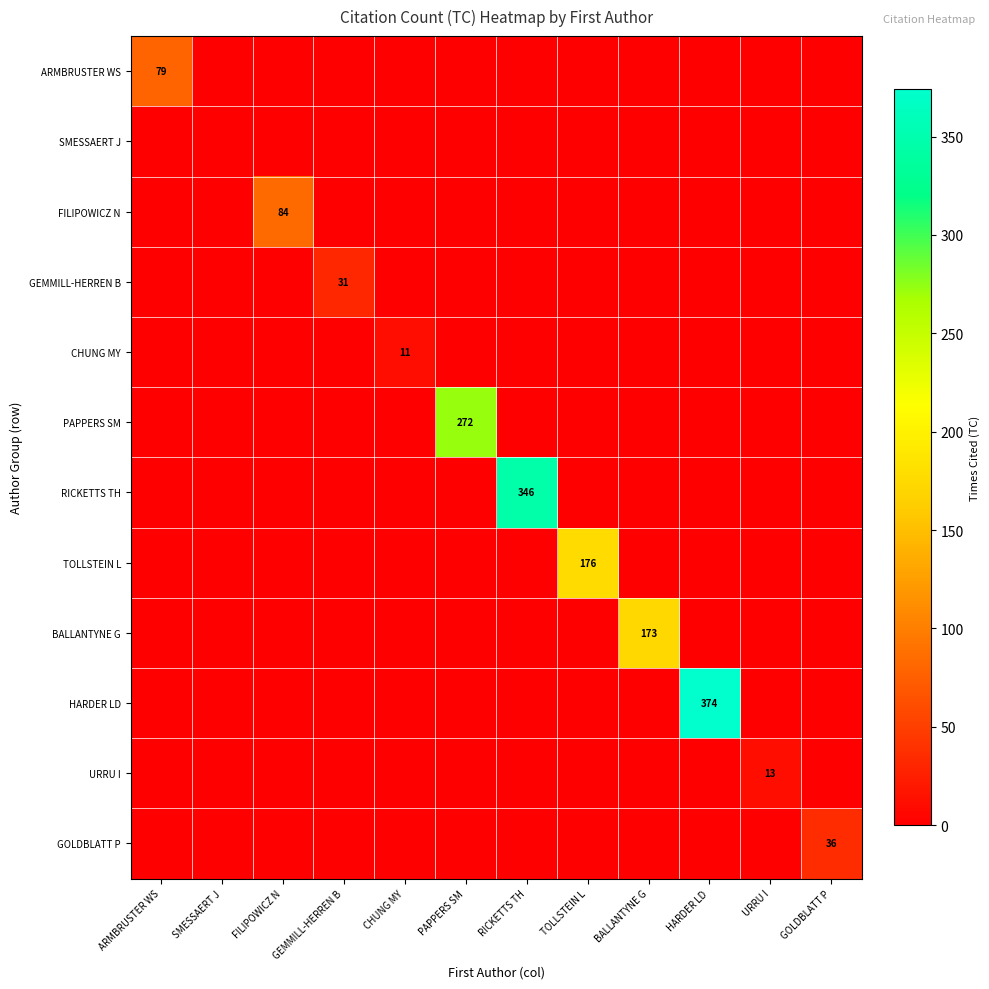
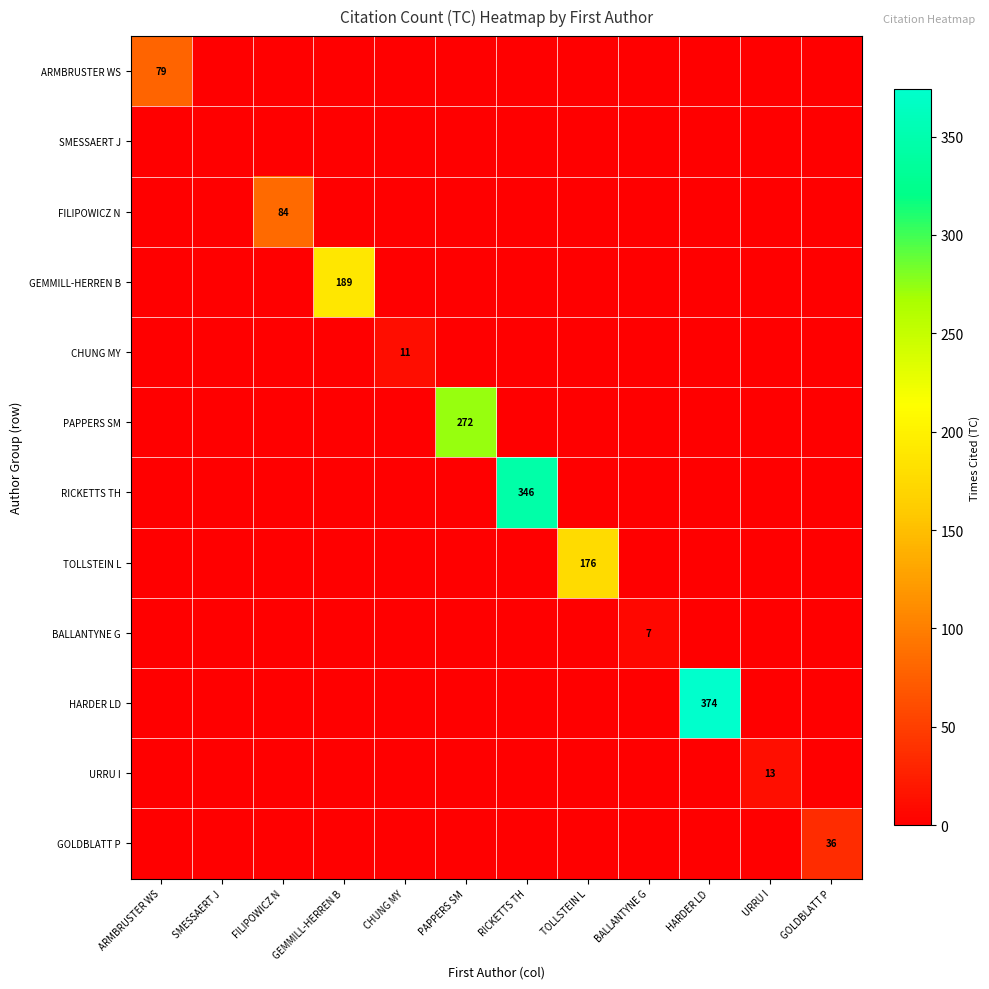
GEMMILL-HERREN B, GEMMILL-HERREN B: 31 -> 189
BALLANTYNE G, BALLANTYNE G: 173 -> 7
